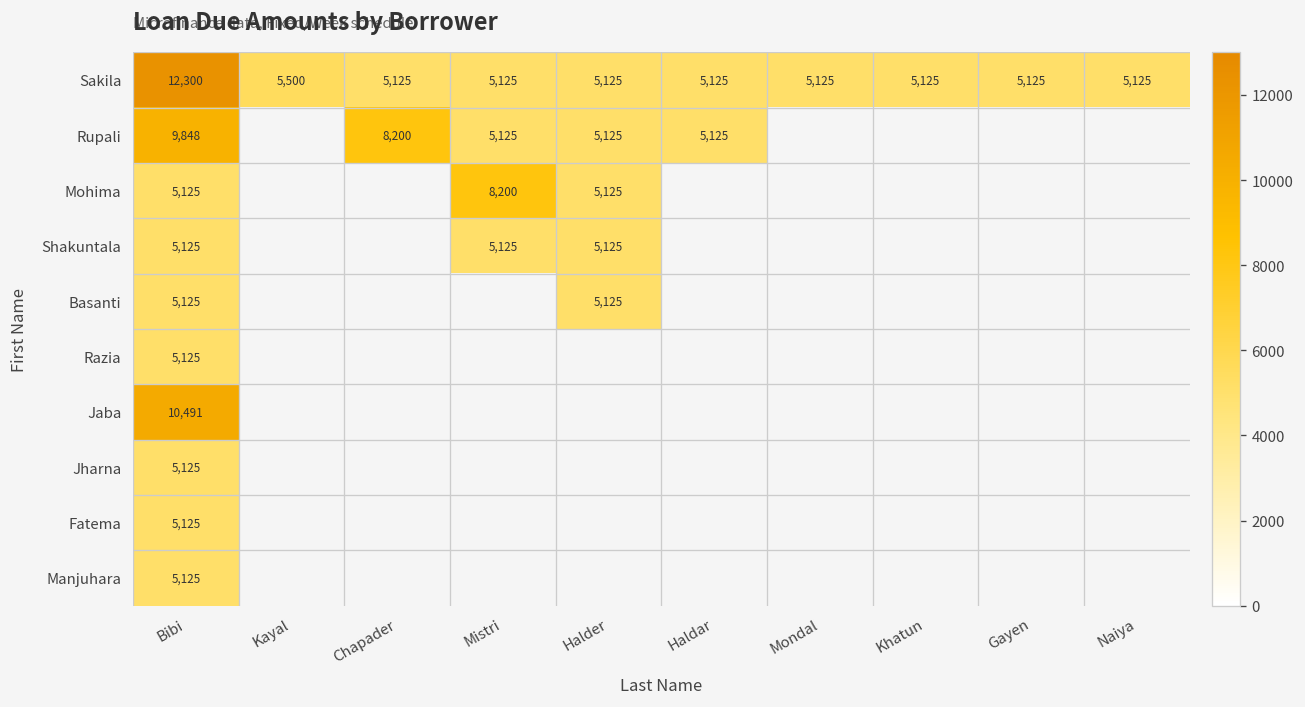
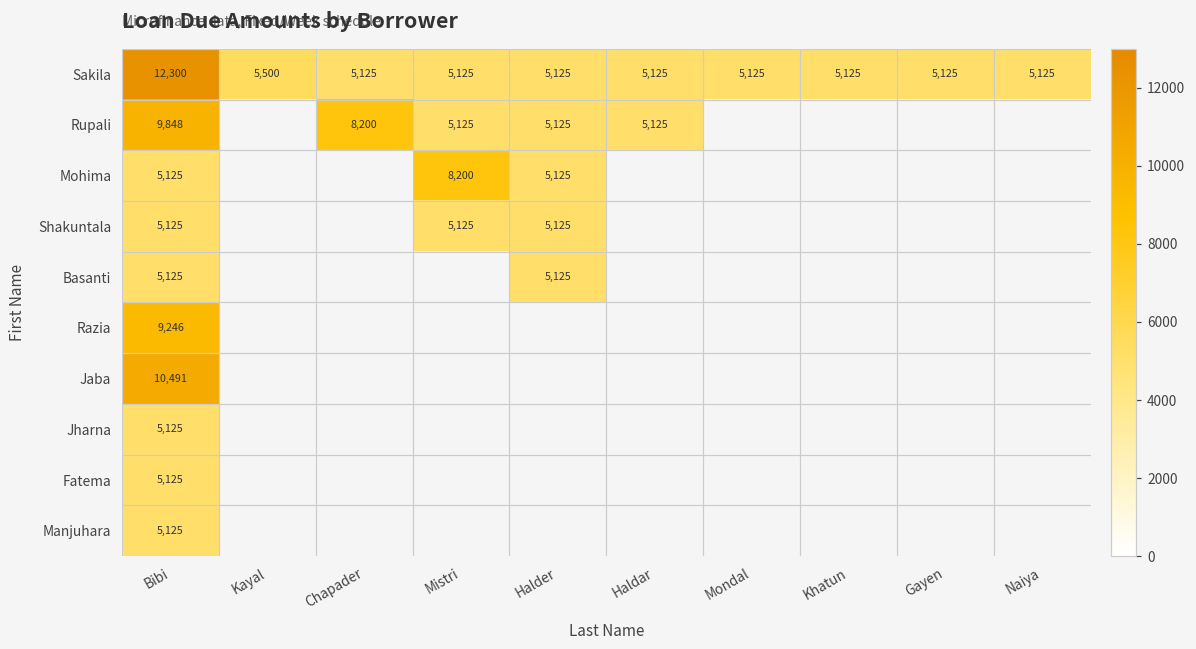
Razia, Bibi: 5,125 -> 9,246
